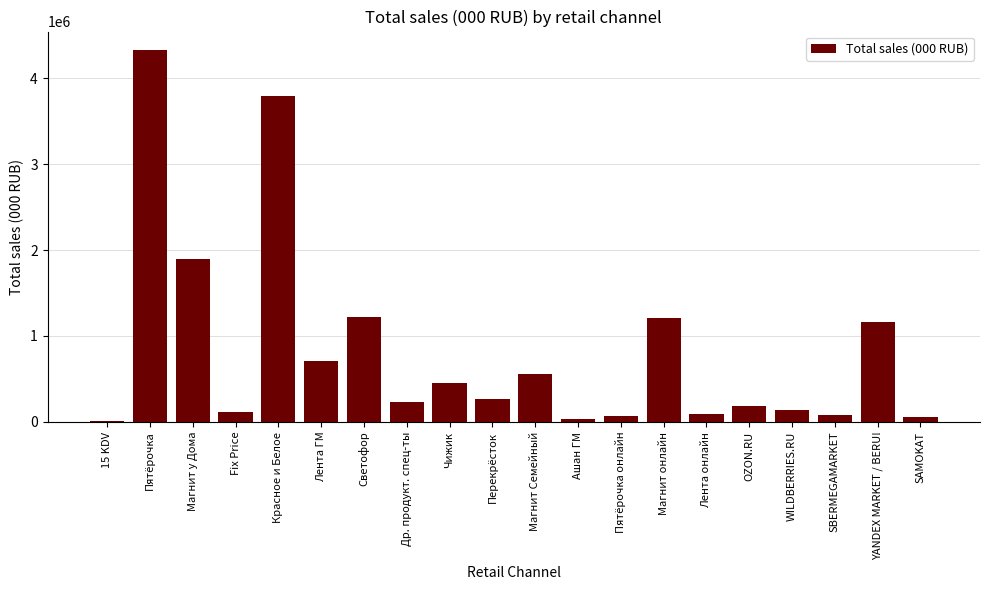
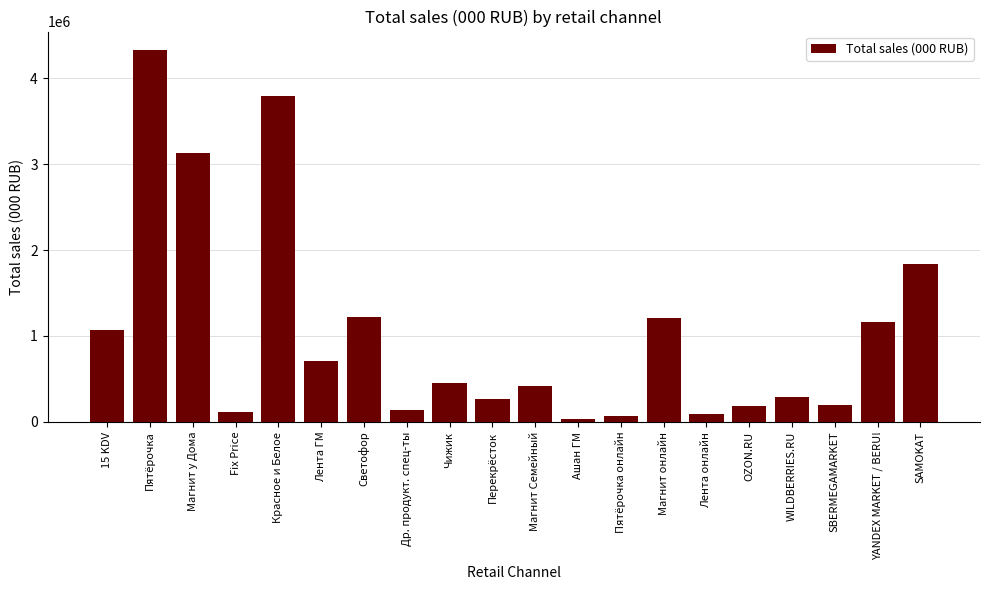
15 KDV: 0 -> 1100000
Магнит у Дома: 1900000 -> 3100000
Др. продукт. спец-ты: 200000 -> 100000
Магнит Семейный: 600000 -> 400000
WILDBERRIES.RU: 100000 -> 300000
SBERMEGAMARKET: 100000 -> 200000
SAMOKAT: 100000 -> 1800000
